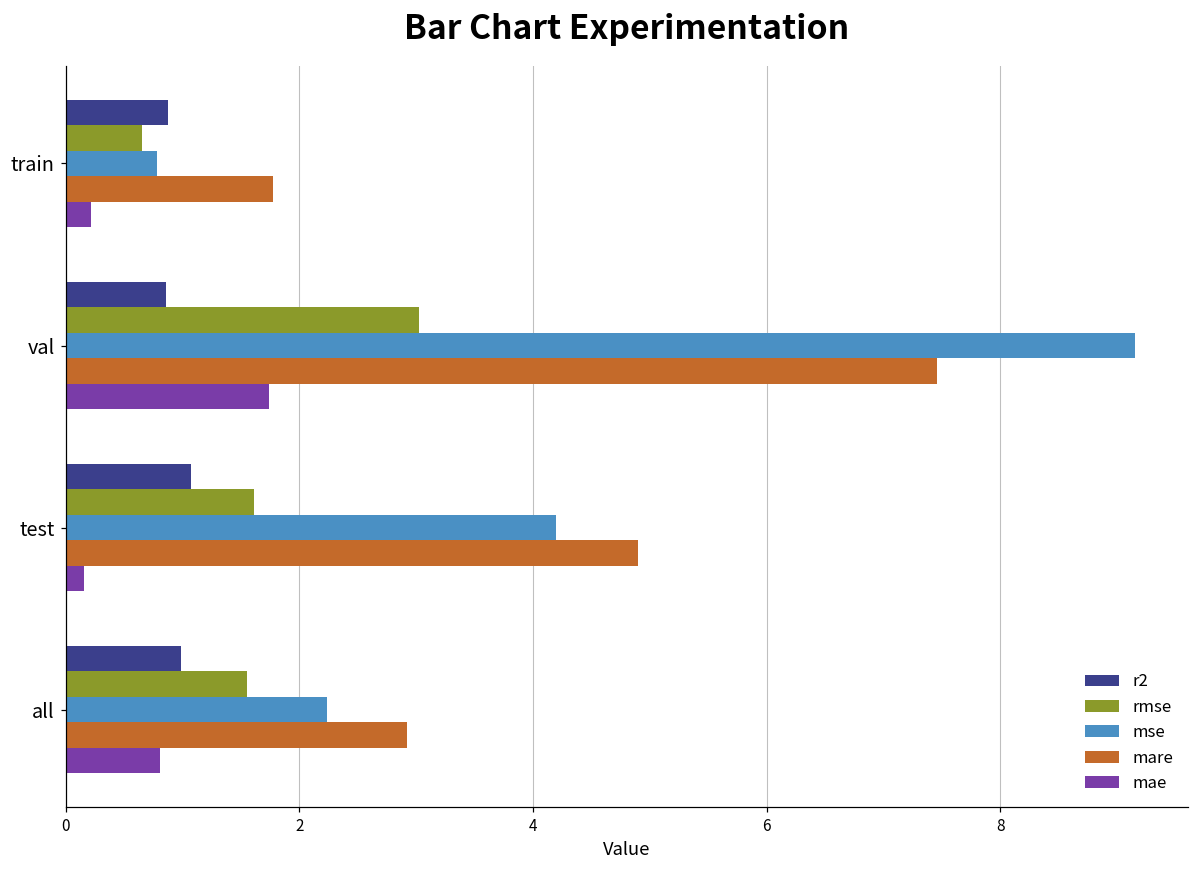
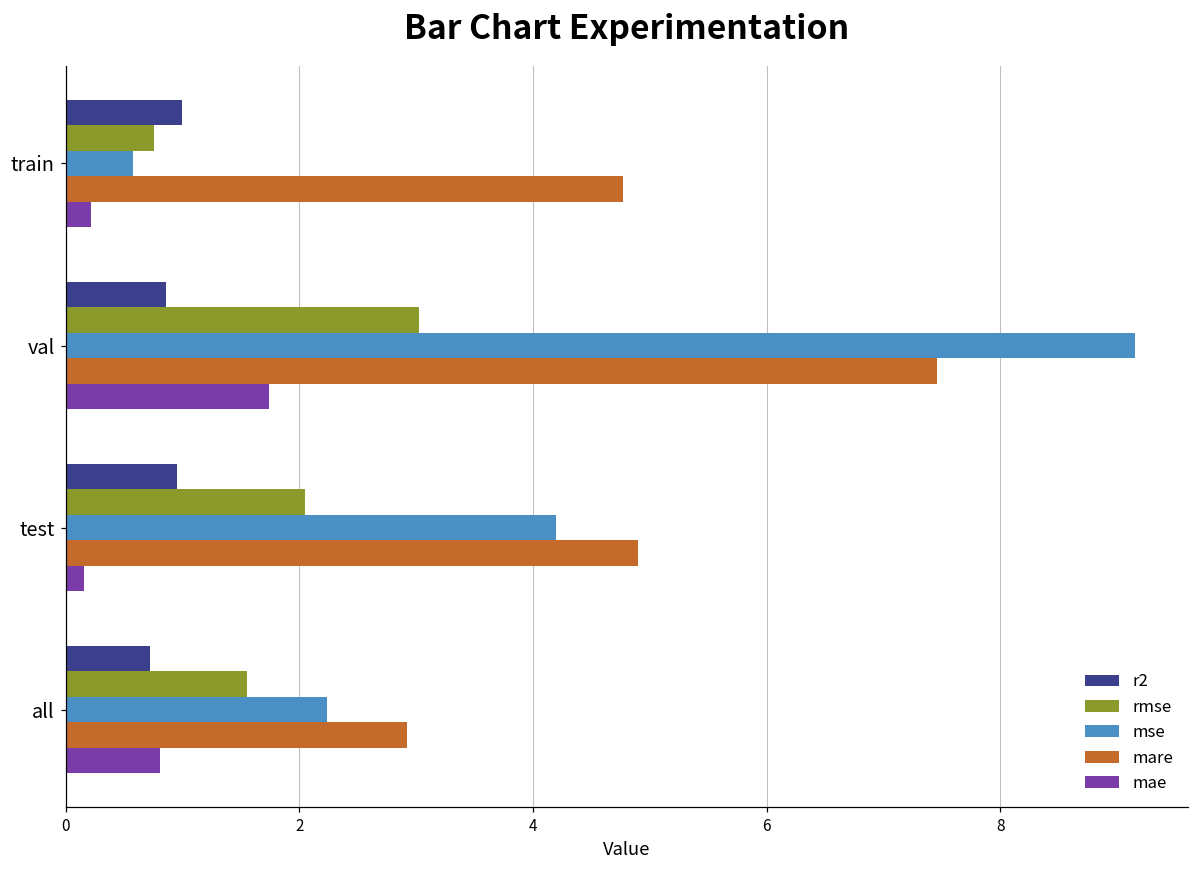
r2, train: 0.88 -> 1.00
rmse, train: 0.66 -> 0.76
mse, train: 0.78 -> 0.57
mare, train: 1.78 -> 4.77
r2, test: 1.08 -> 0.96
rmse, test: 1.61 -> 2.05
r2, all: 0.98 -> 0.72
